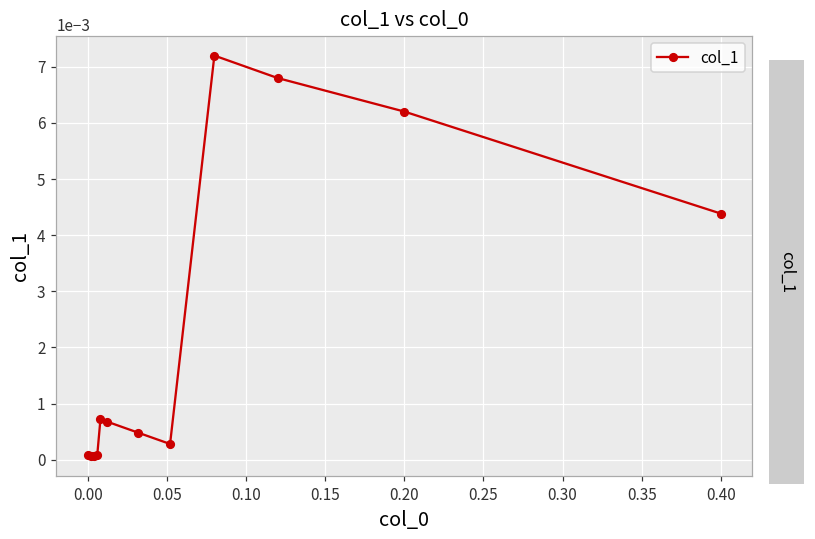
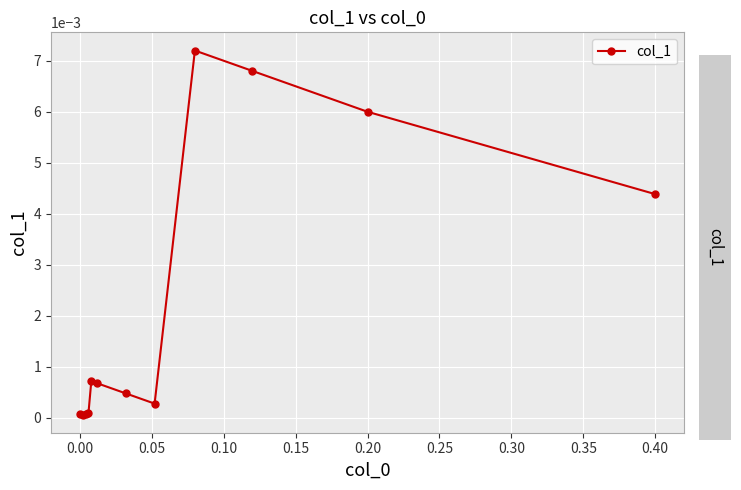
0.20: 0.0062 -> 0.0060
